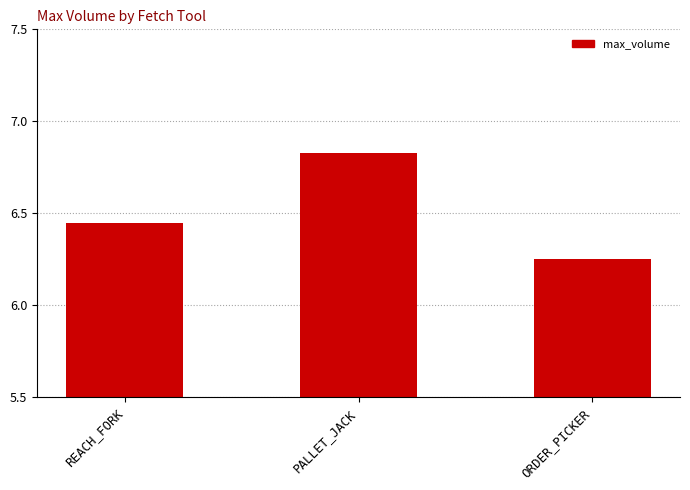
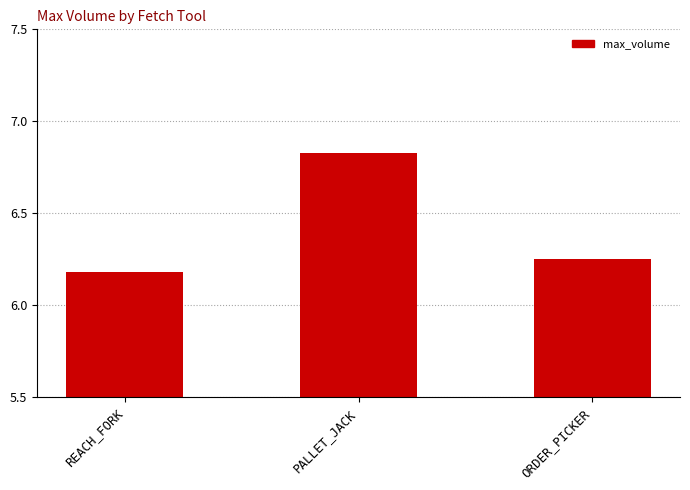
REACH_FORK: 6.45 -> 6.18
